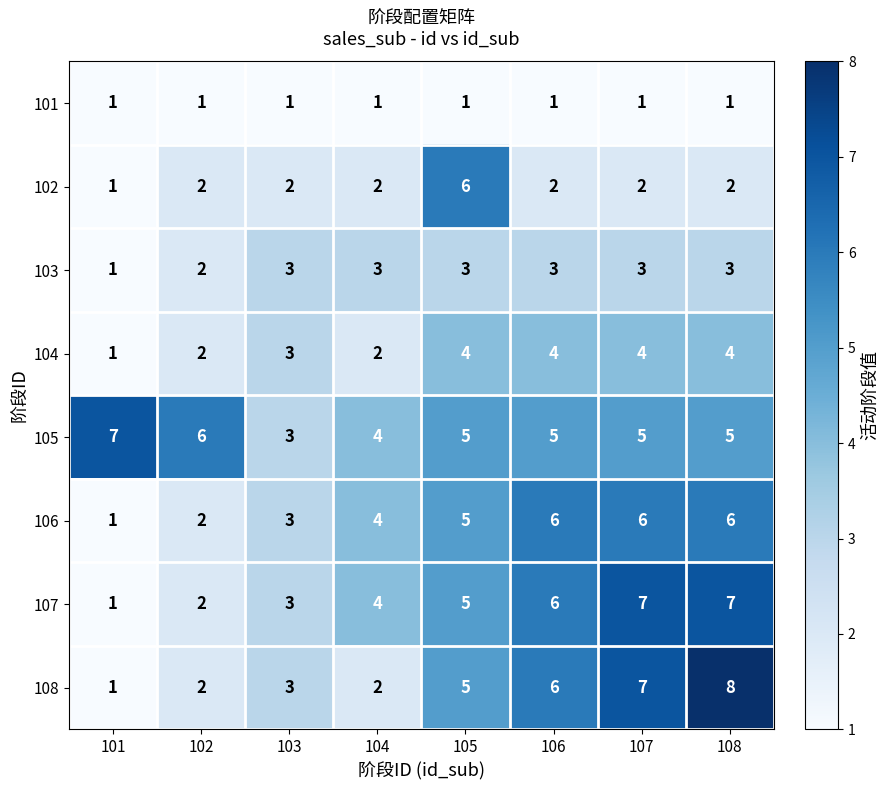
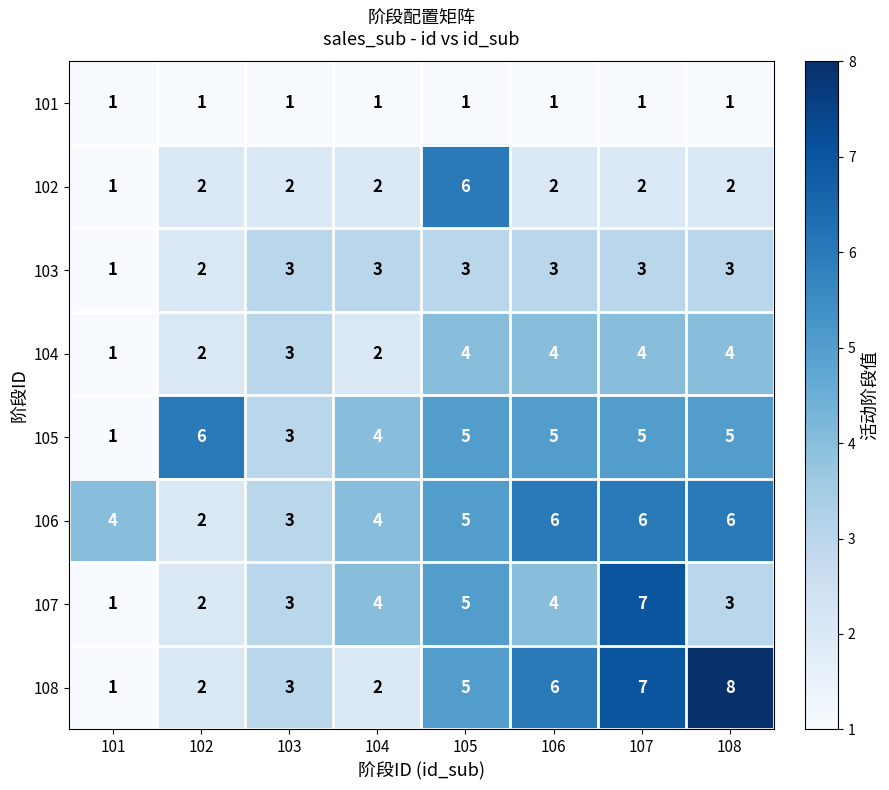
105, 101: 7 -> 1
106, 101: 1 -> 4
107, 106: 6 -> 4
107, 108: 7 -> 3
